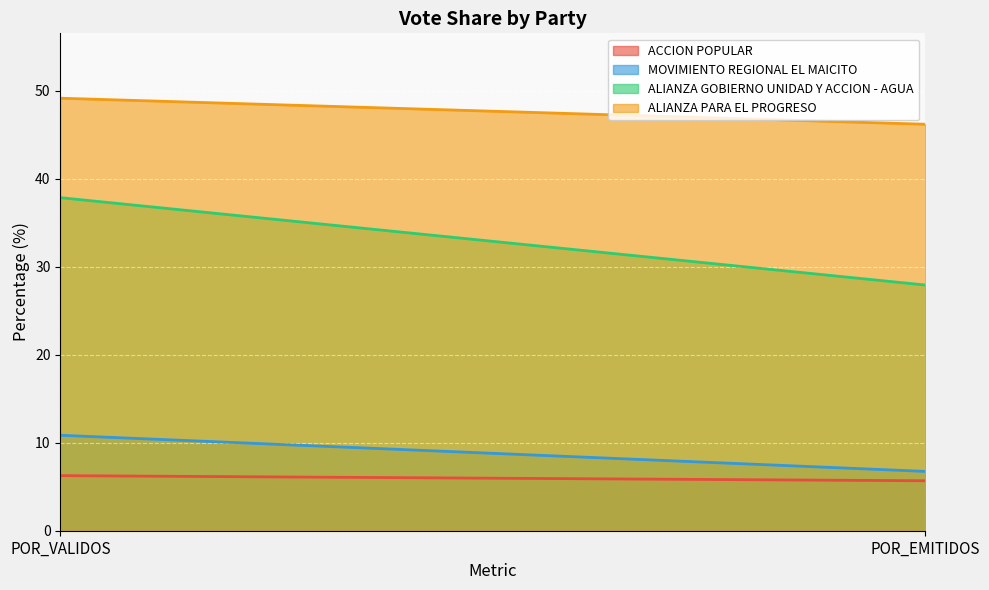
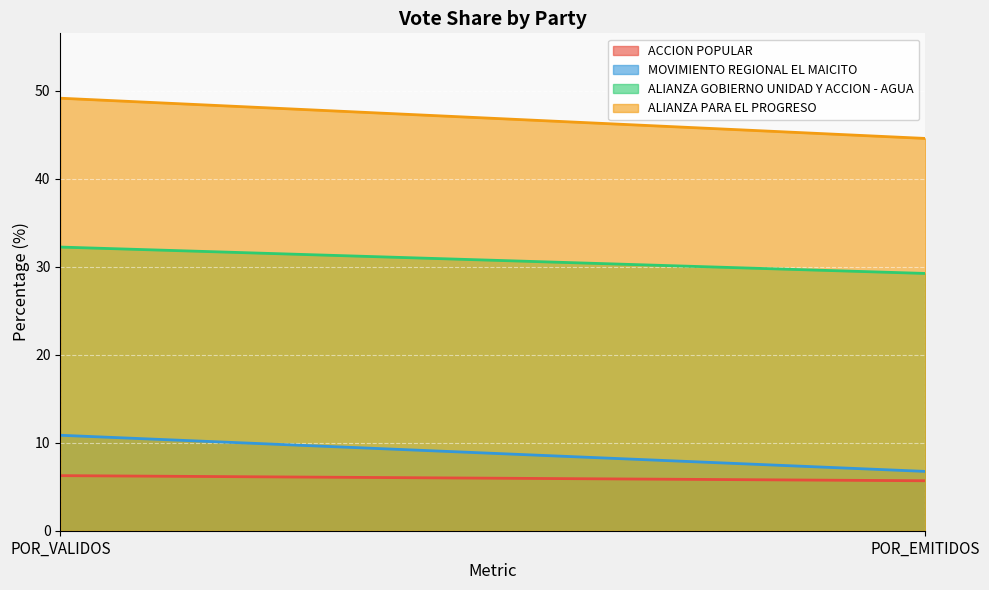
ALIANZA GOBIERNO UNIDAD Y ACCION - AGUA, POR_VALIDOS: 38 -> 32
ALIANZA GOBIERNO UNIDAD Y ACCION - AGUA, POR_EMITIDOS: 28 -> 29
ALIANZA PARA EL PROGRESO, POR_EMITIDOS: 46 -> 45
